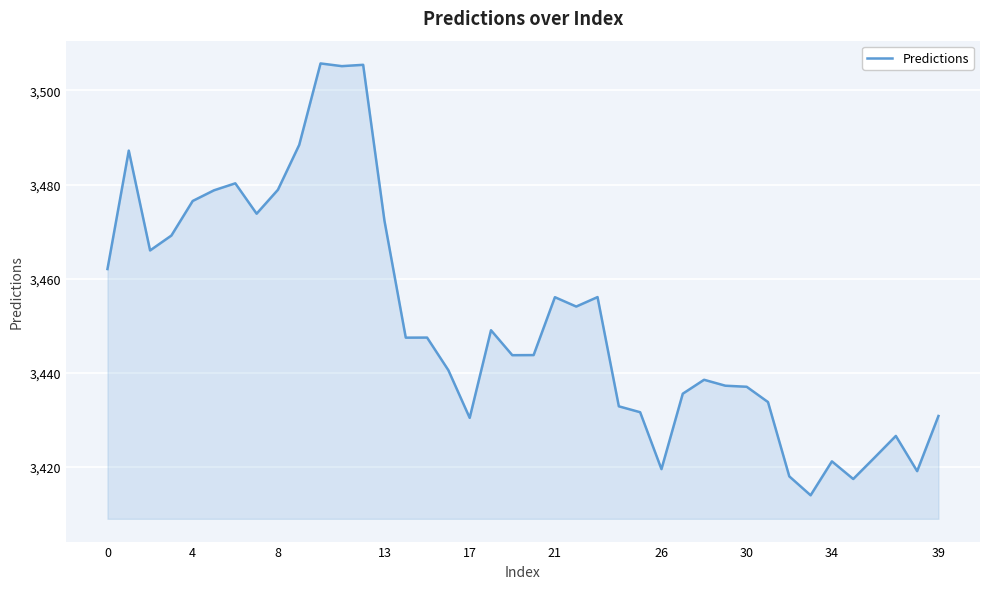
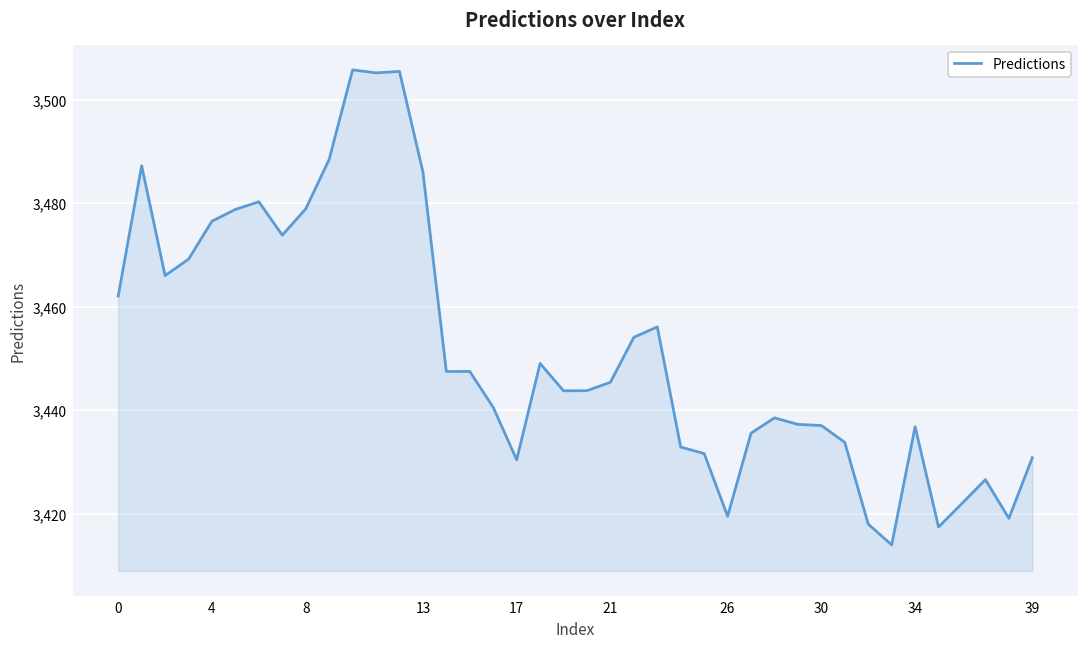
13: 3,472 -> 3,486
21: 3,456 -> 3,445
34: 3,421 -> 3,437
